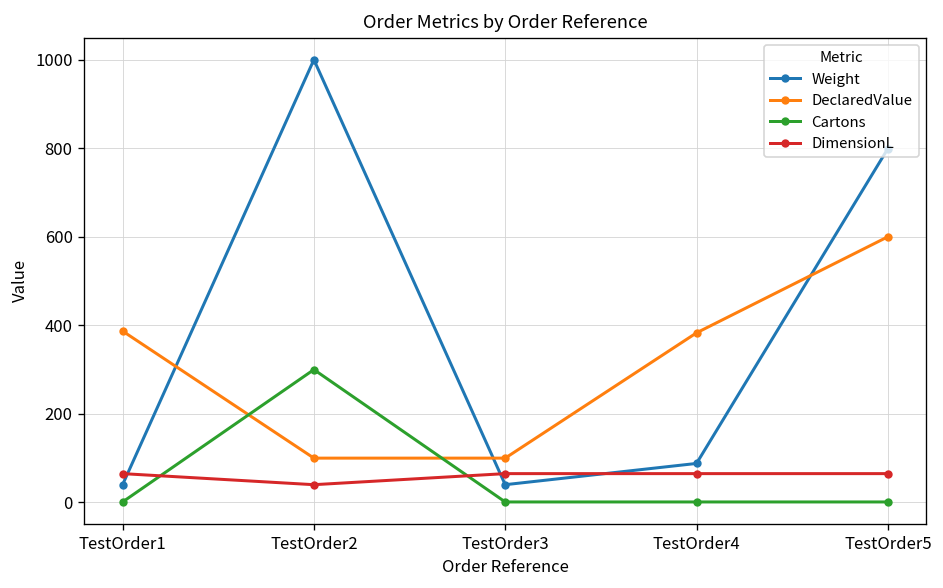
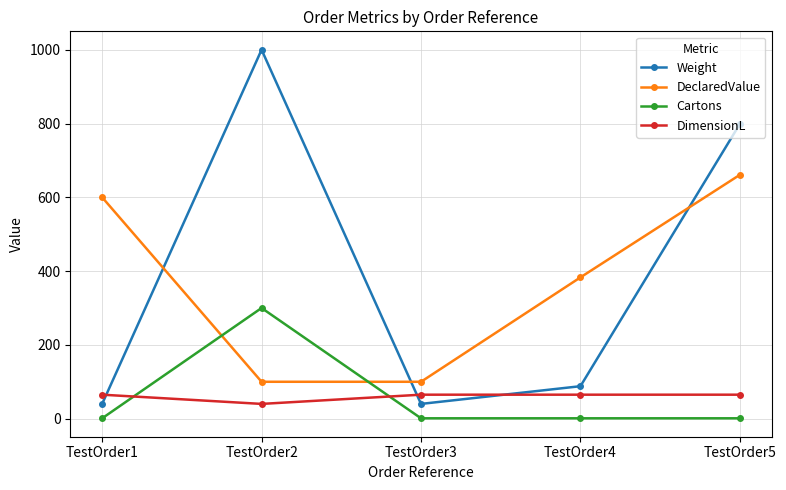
DeclaredValue, TestOrder1: 390 -> 600
DeclaredValue, TestOrder5: 600 -> 660
